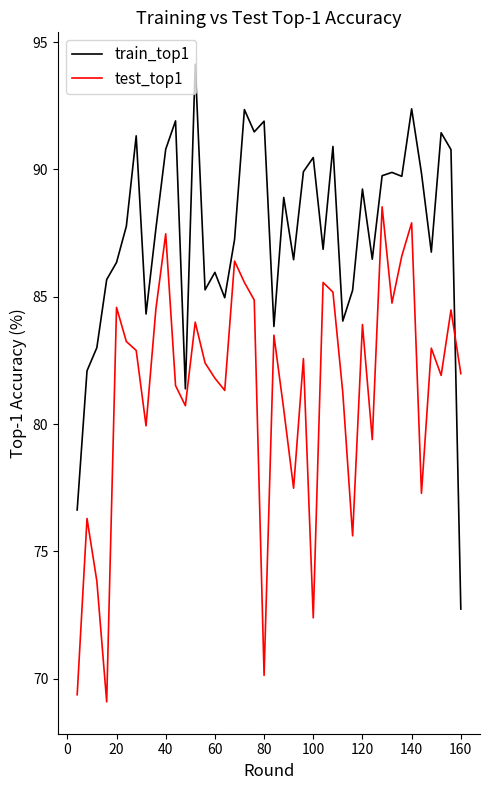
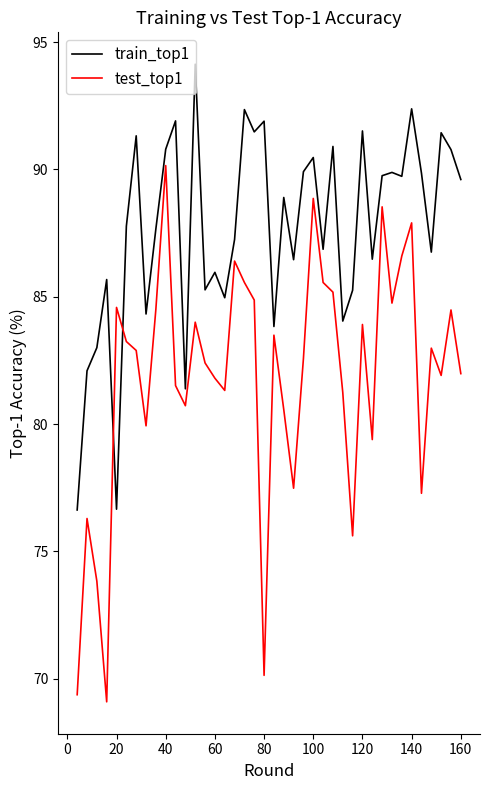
train_top1, 20: 86.3 -> 76.7
test_top1, 40: 87.5 -> 90.2
test_top1, 100: 72.4 -> 88.9
train_top1, 120: 89.2 -> 91.5
train_top1, 160: 72.7 -> 89.6
